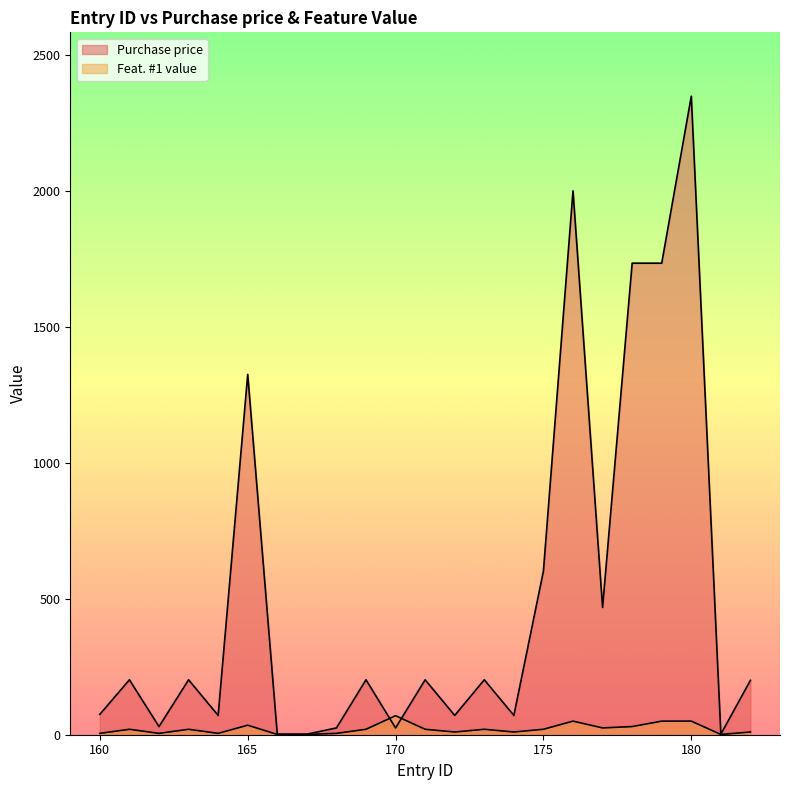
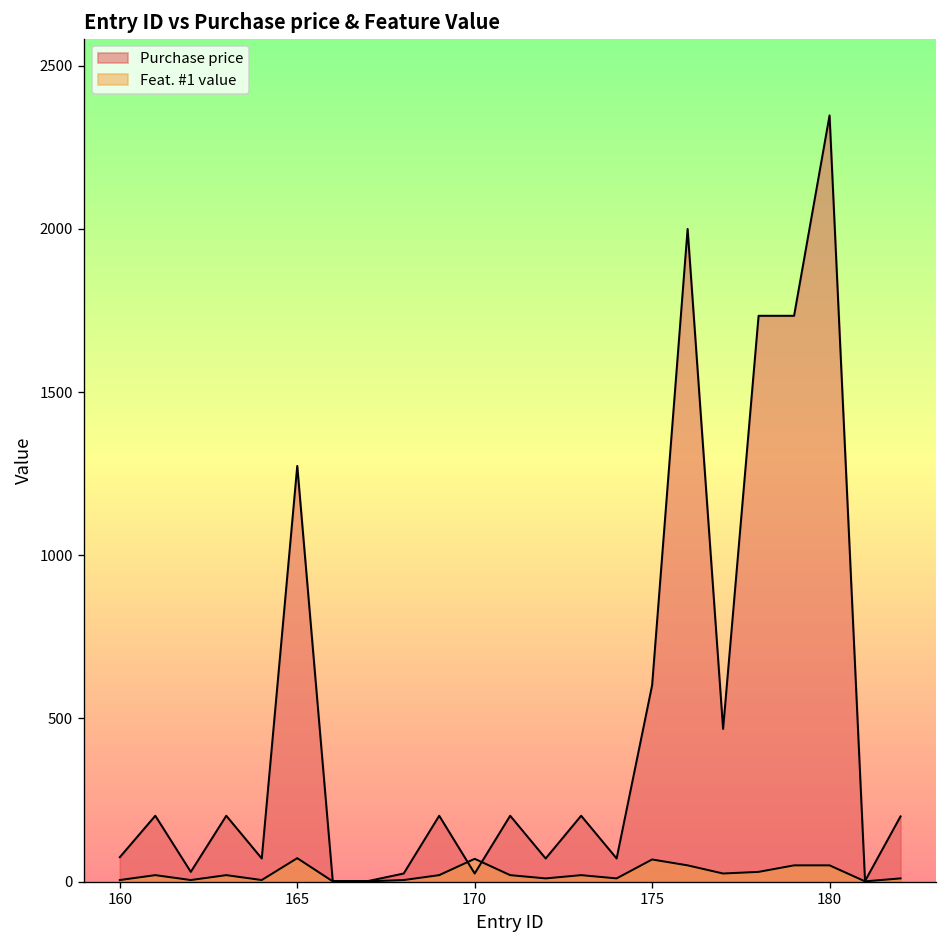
Purchase price, 165: 1330 -> 1270
Feat. #1 value, 165: 40 -> 70
Feat. #1 value, 175: 20 -> 70
